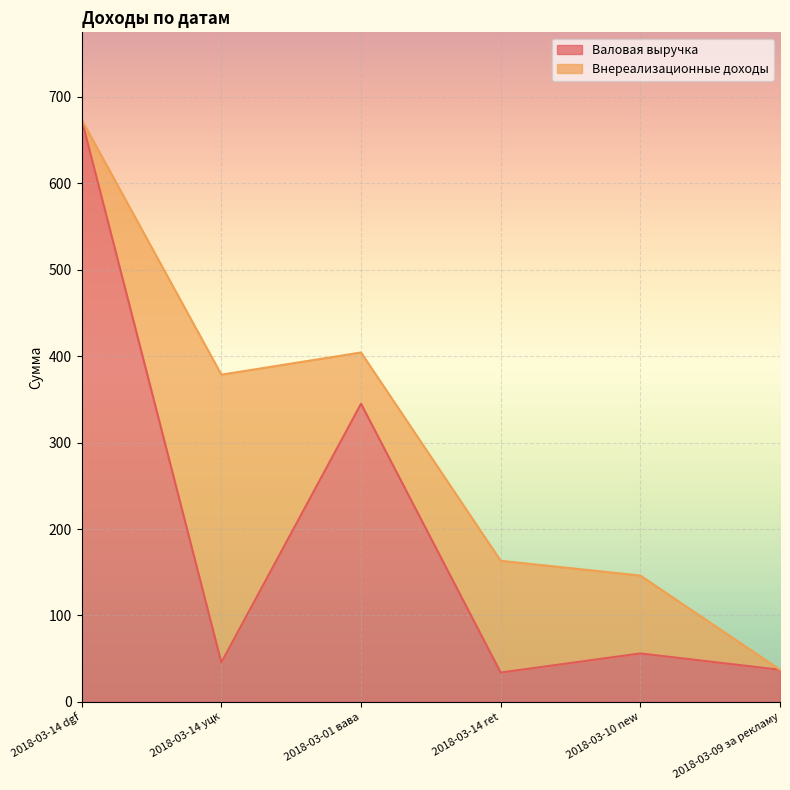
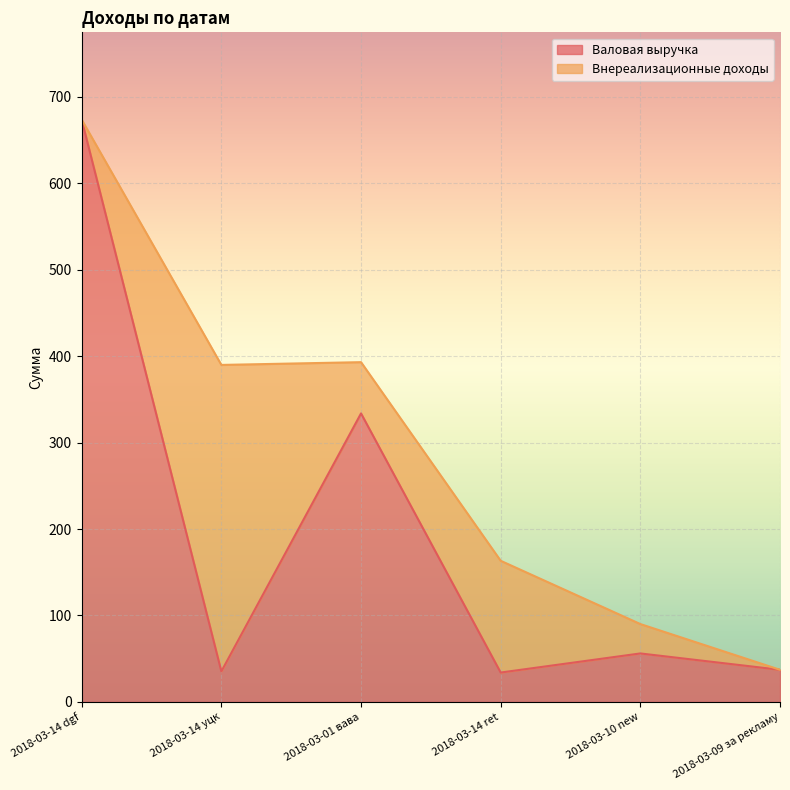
Валовая выручка, 2018-03-14 уцк: 50 -> 40
Внереализационные доходы, 2018-03-14 уцк: 330 -> 350
Валовая выручка, 2018-03-01 вава: 350 -> 330
Внереализационные доходы, 2018-03-10 new: 90 -> 30
